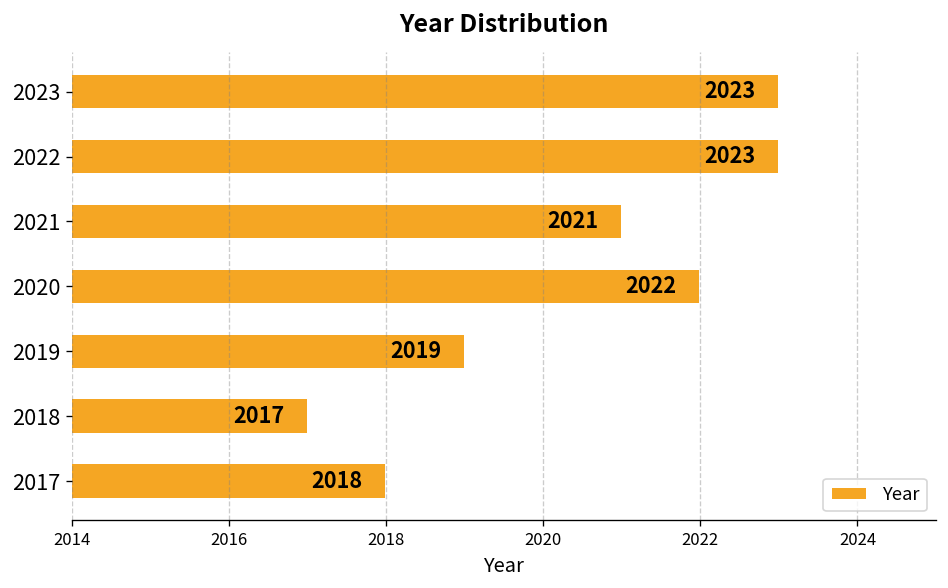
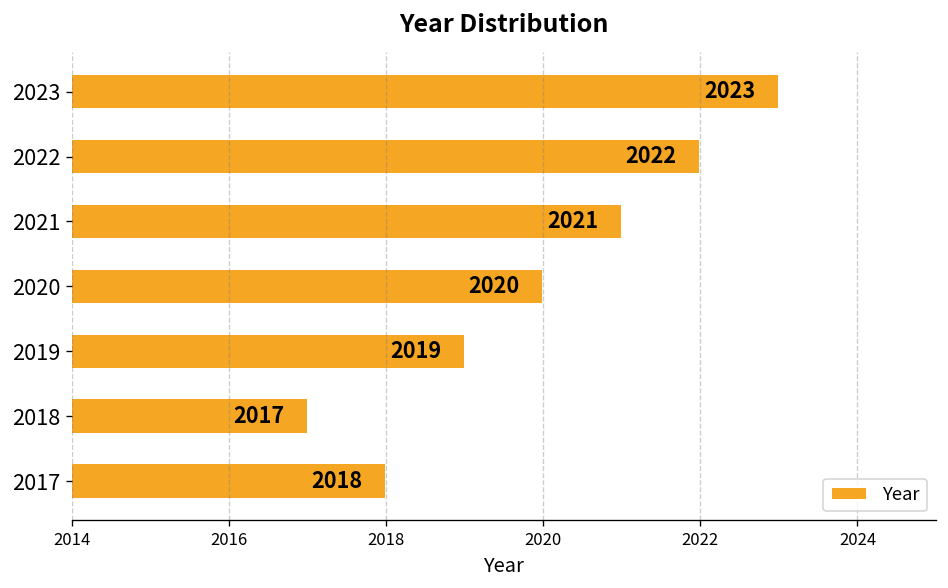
2022: 2023 -> 2022
2020: 2022 -> 2020
